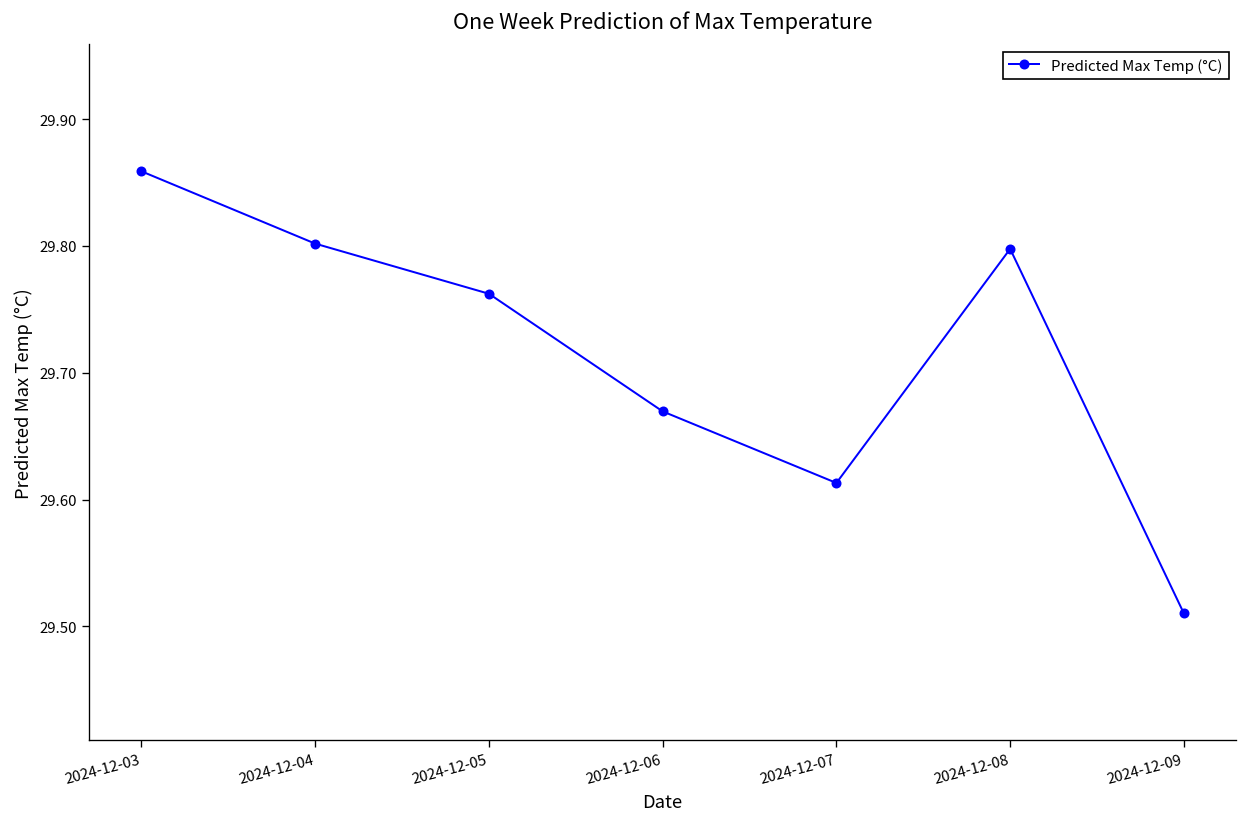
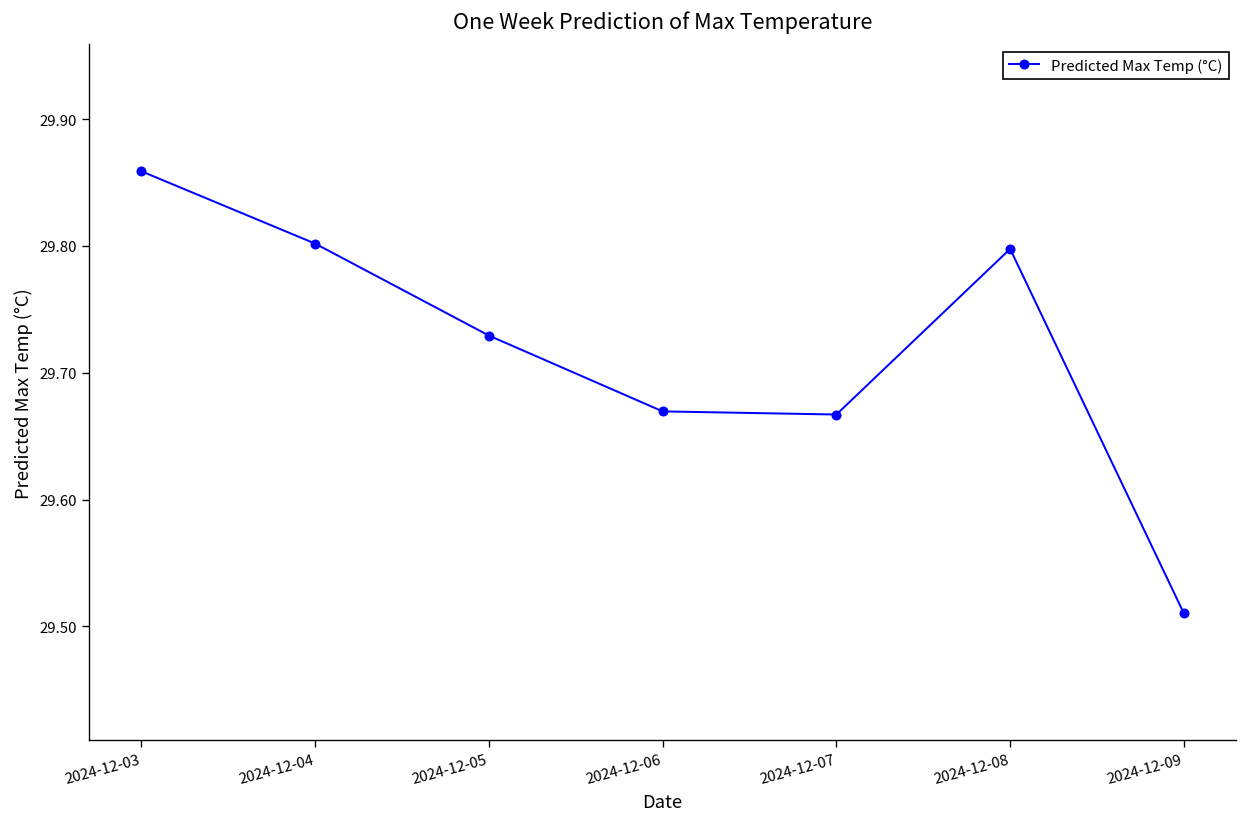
2024-12-05: 29.762 -> 29.729
2024-12-07: 29.613 -> 29.667
